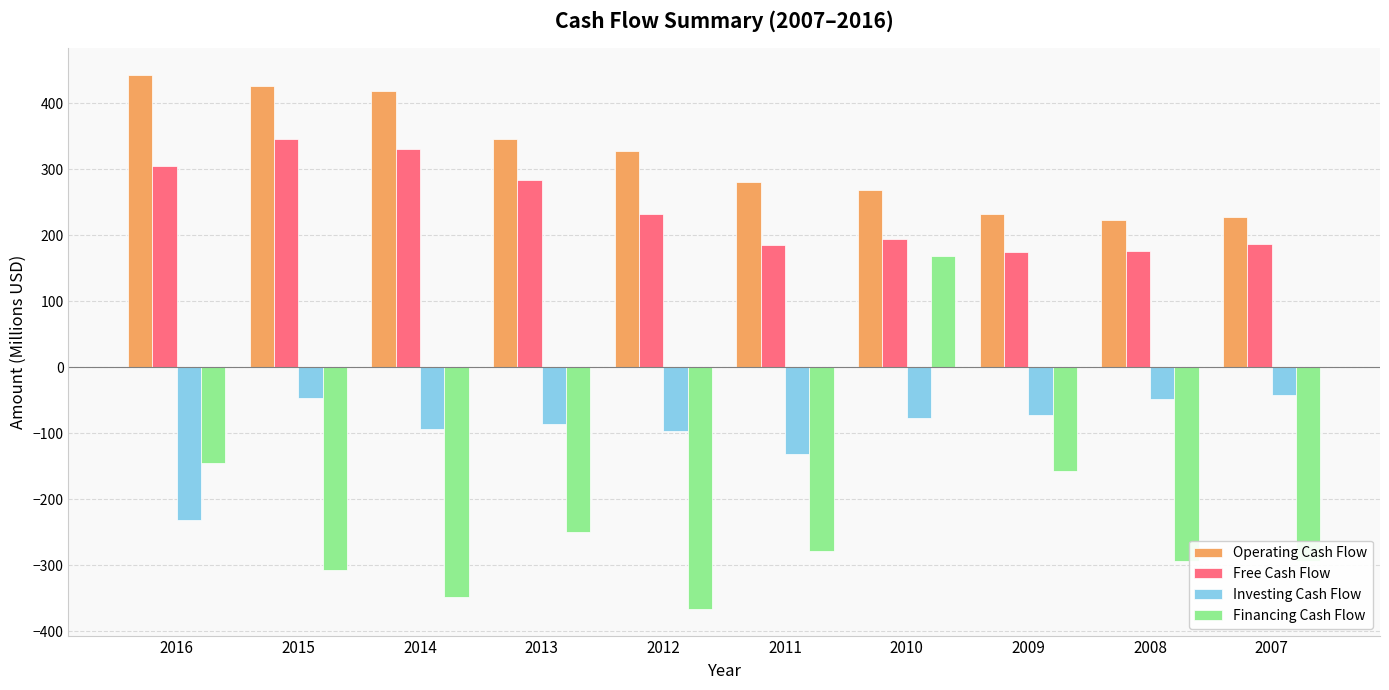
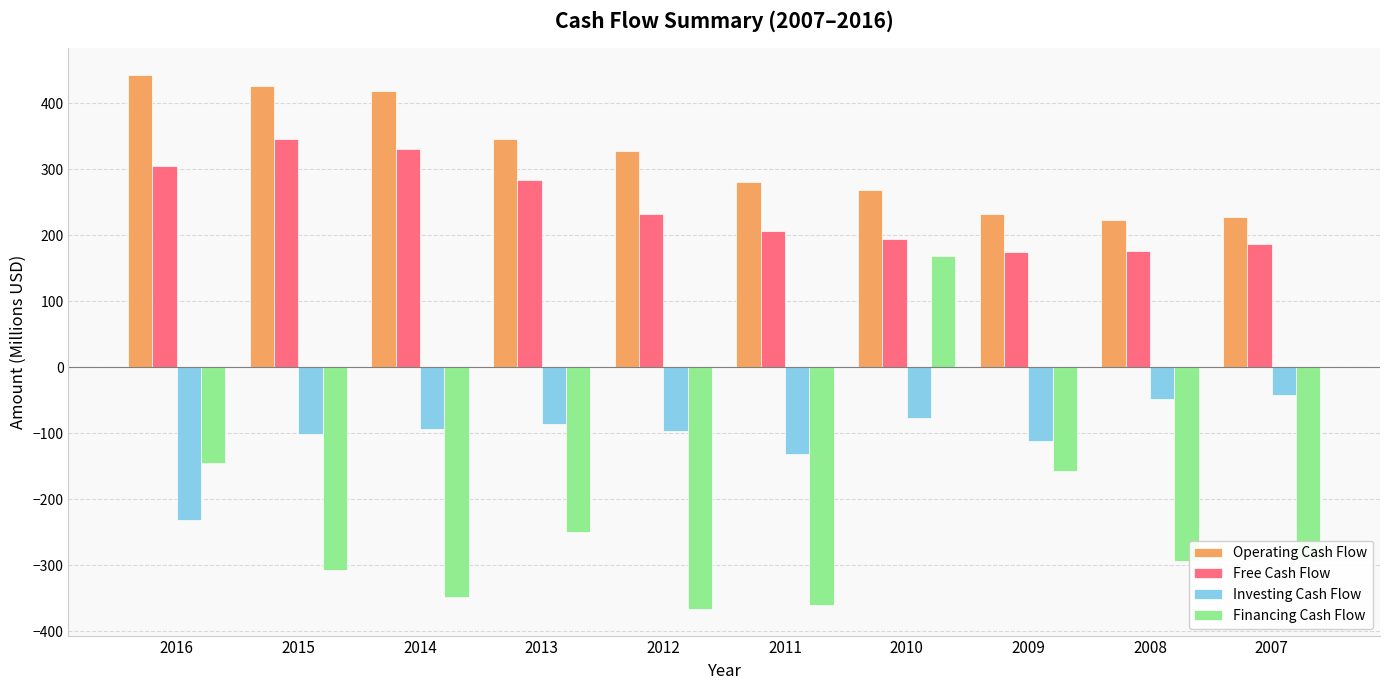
Investing Cash Flow, 2015: -50 -> -100
Free Cash Flow, 2011: 180 -> 210
Financing Cash Flow, 2011: -280 -> -360
Investing Cash Flow, 2009: -70 -> -110
